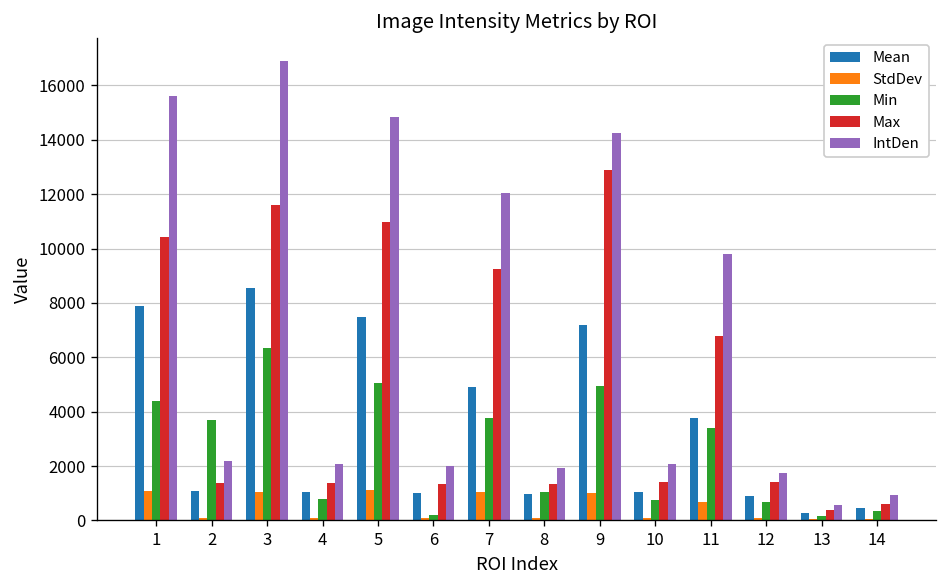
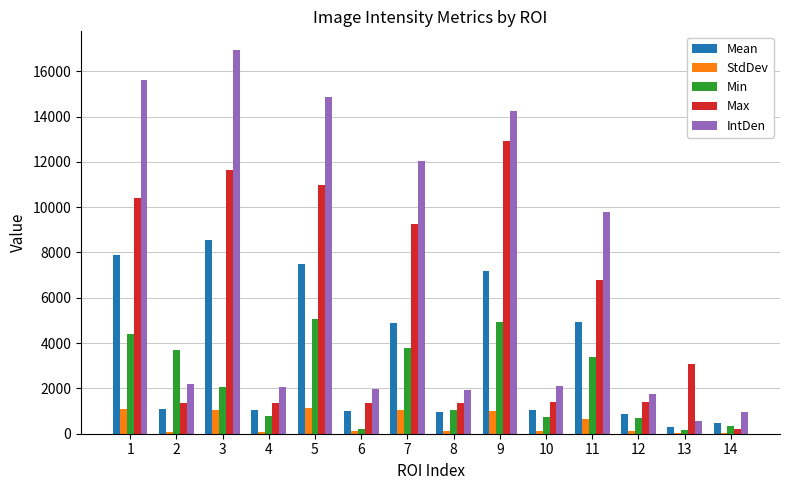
Min, 3: 6300 -> 2100
Mean, 11: 3800 -> 5000
Max, 13: 400 -> 3100
Max, 14: 600 -> 200
